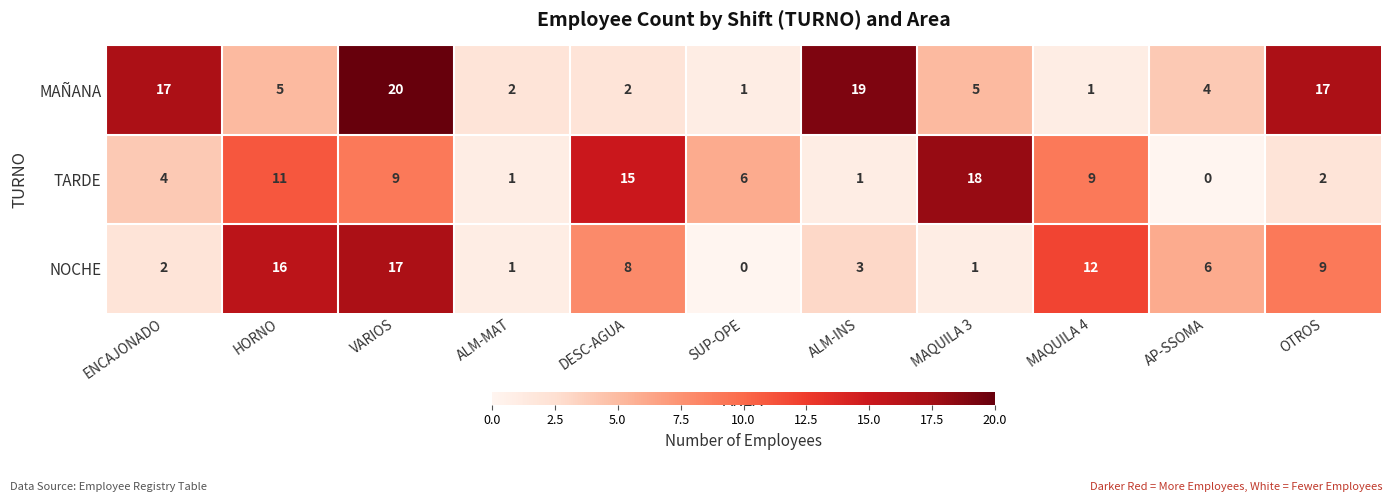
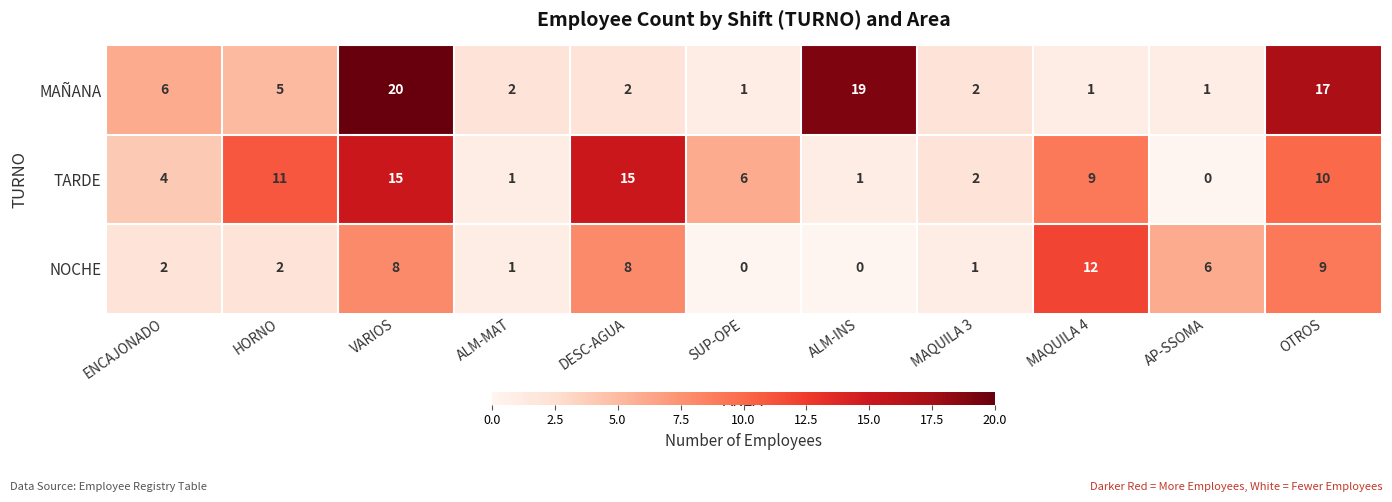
MAÑANA, ENCAJONADO: 17 -> 6
MAÑANA, MAQUILA 3: 5 -> 2
MAÑANA, AP-SSOMA: 4 -> 1
TARDE, VARIOS: 9 -> 15
TARDE, MAQUILA 3: 18 -> 2
TARDE, OTROS: 2 -> 10
NOCHE, HORNO: 16 -> 2
NOCHE, VARIOS: 17 -> 8
NOCHE, ALM-INS: 3 -> 0
